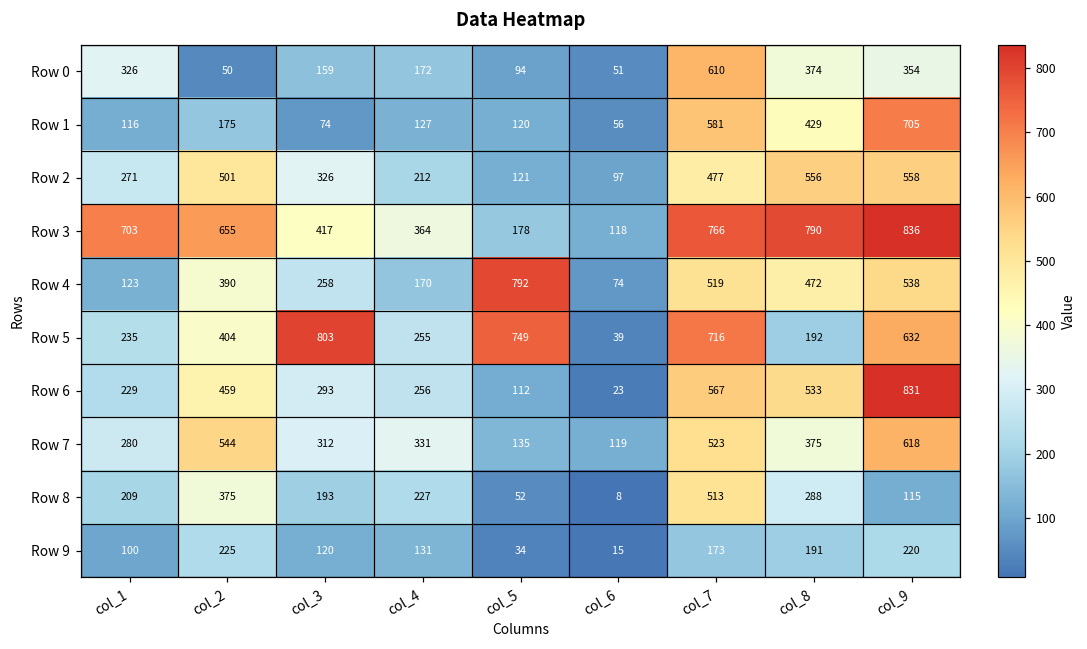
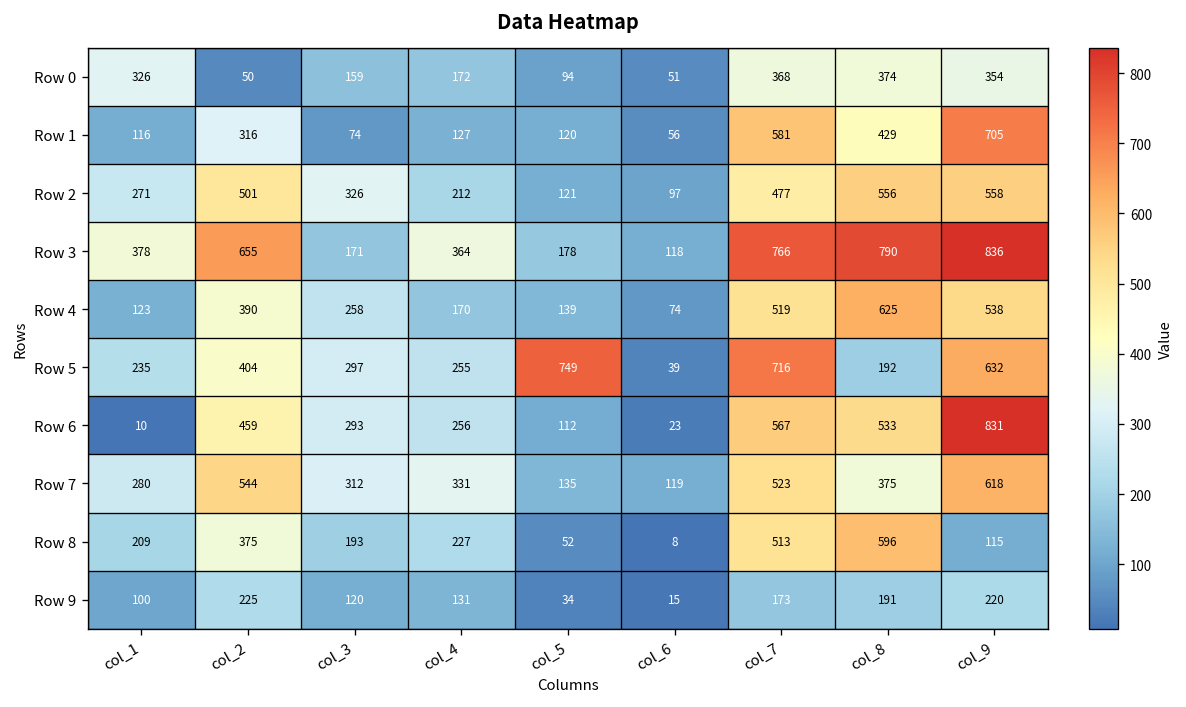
Row 0, col_7: 610 -> 368
Row 1, col_2: 175 -> 316
Row 3, col_1: 703 -> 378
Row 3, col_3: 417 -> 171
Row 4, col_5: 792 -> 139
Row 4, col_8: 472 -> 625
Row 5, col_3: 803 -> 297
Row 6, col_1: 229 -> 10
Row 8, col_8: 288 -> 596
